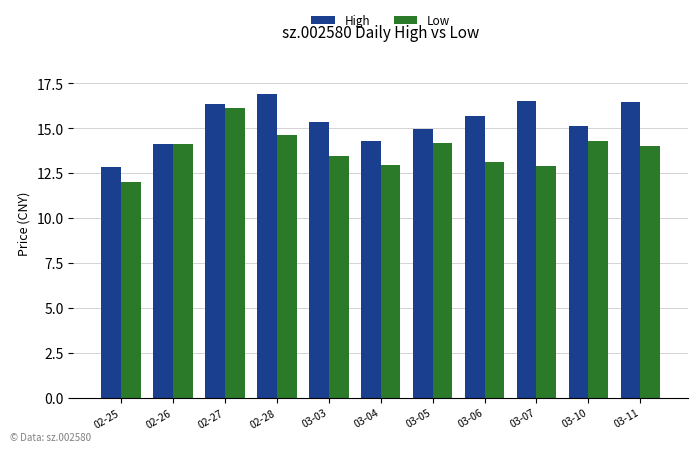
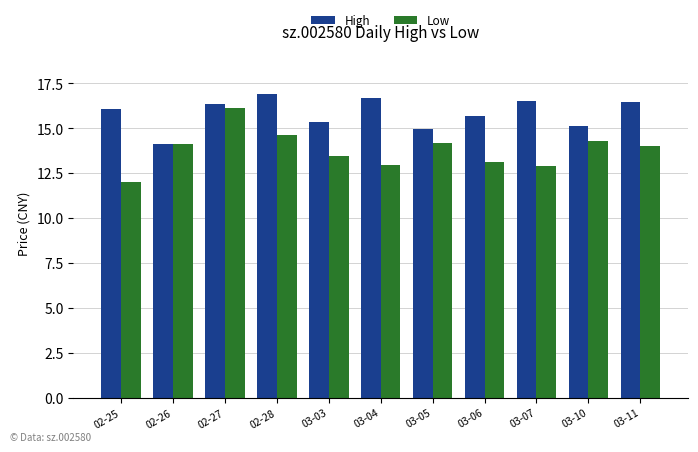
High, 02-25: 12.8 -> 16.1
High, 03-04: 14.3 -> 16.7
